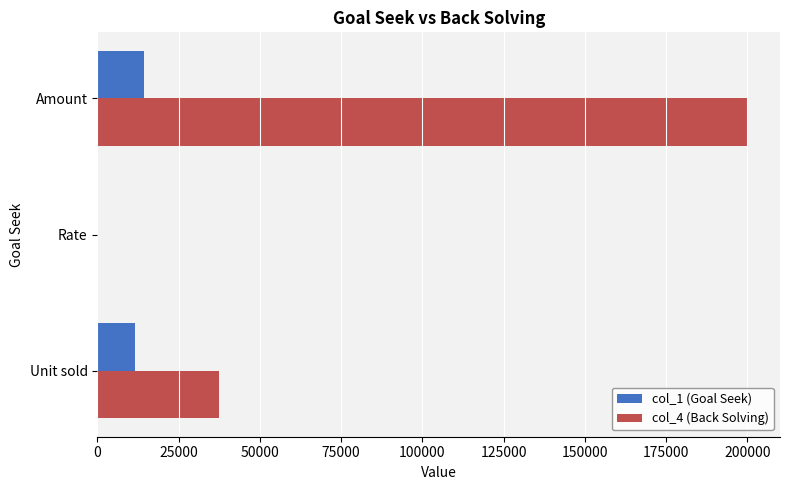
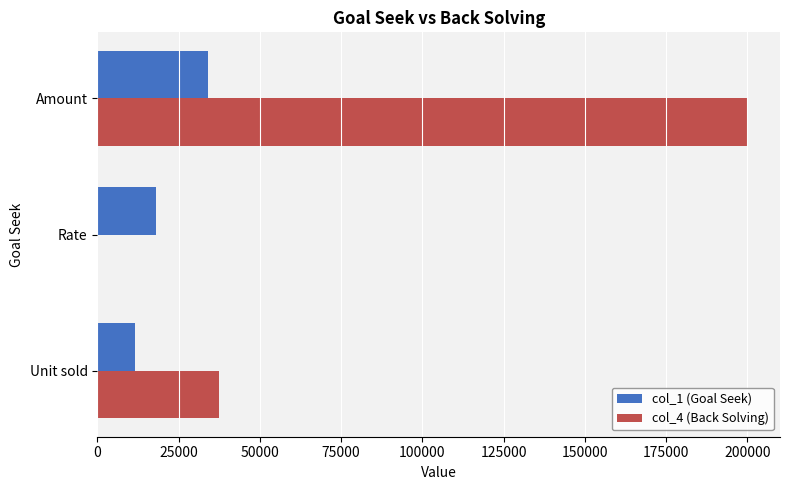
col_1 (Goal Seek), Amount: 14000 -> 34000
col_1 (Goal Seek), Rate: 0 -> 18000
